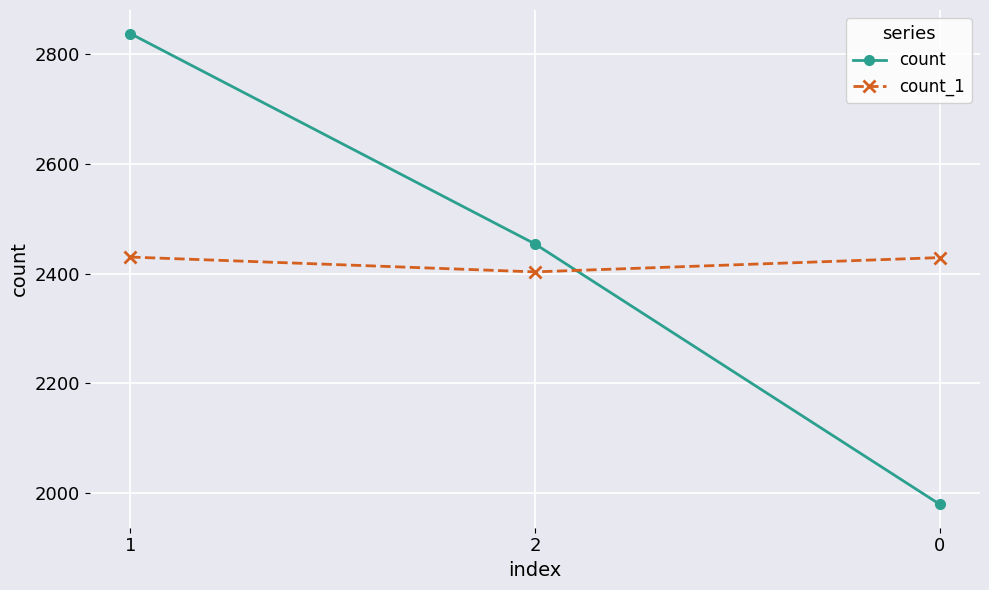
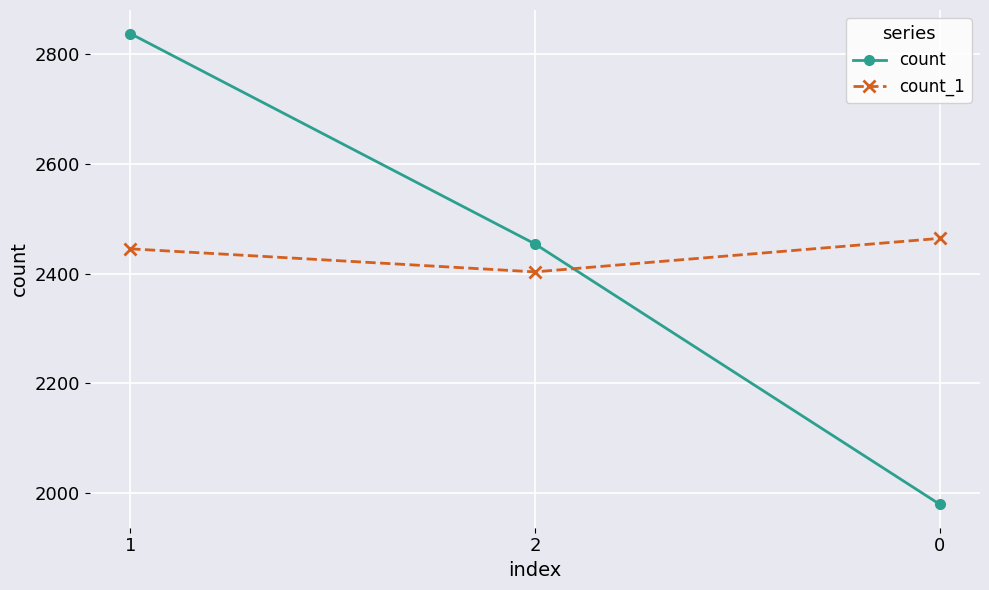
count_1, 1: 2430 -> 2450
count_1, 0: 2430 -> 2460
